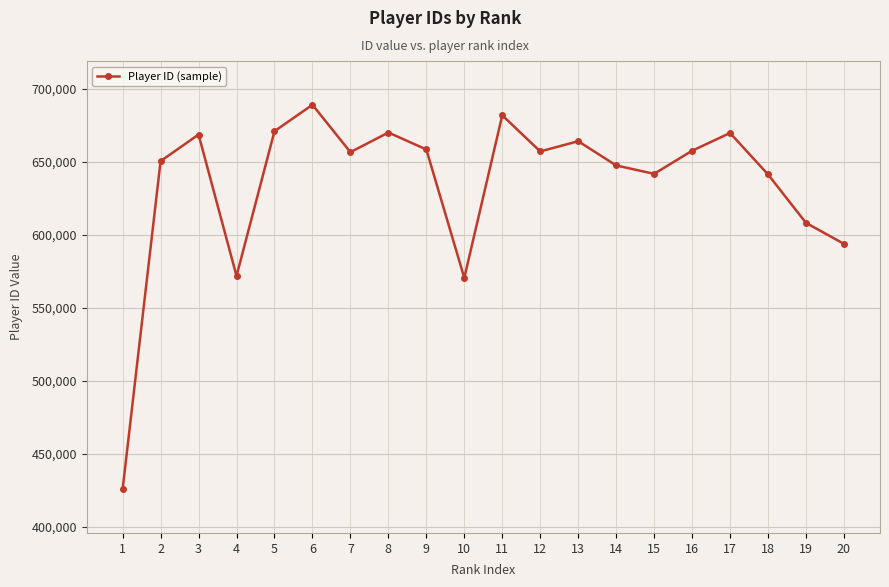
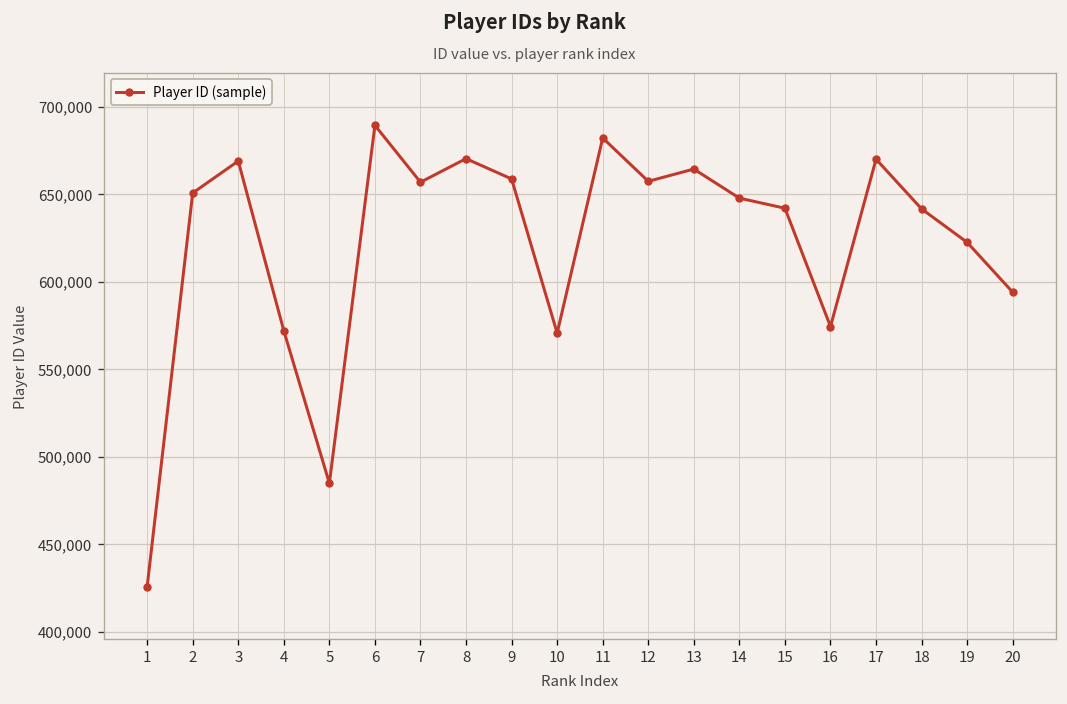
5: 671,000 -> 485,000
16: 658,000 -> 574,000
19: 608,000 -> 622,000
